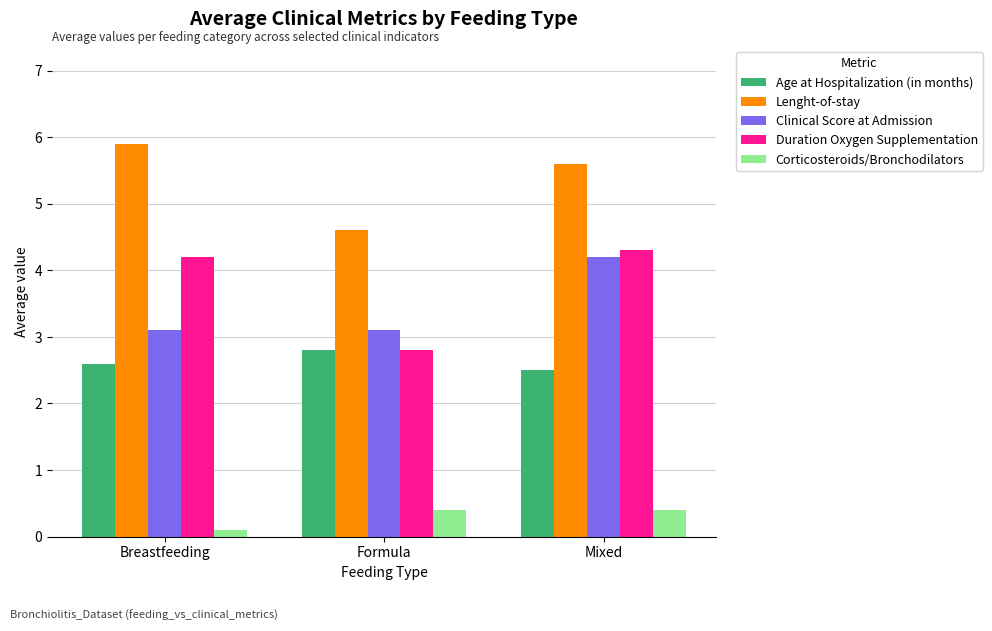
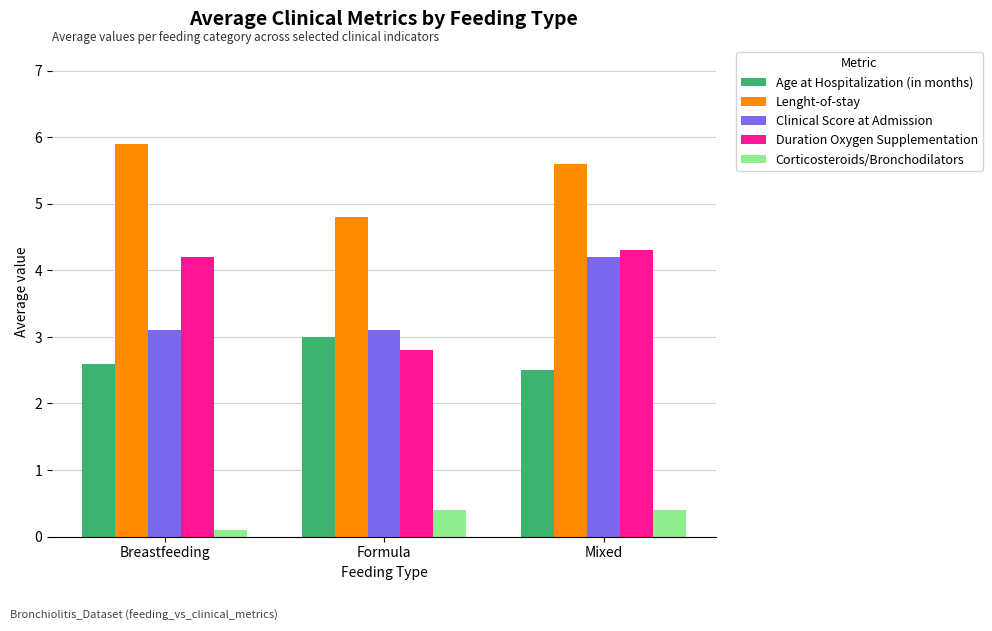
Age at Hospitalization (in months), Formula: 2.8 -> 3.0
Lenght-of-stay, Formula: 4.6 -> 4.8
